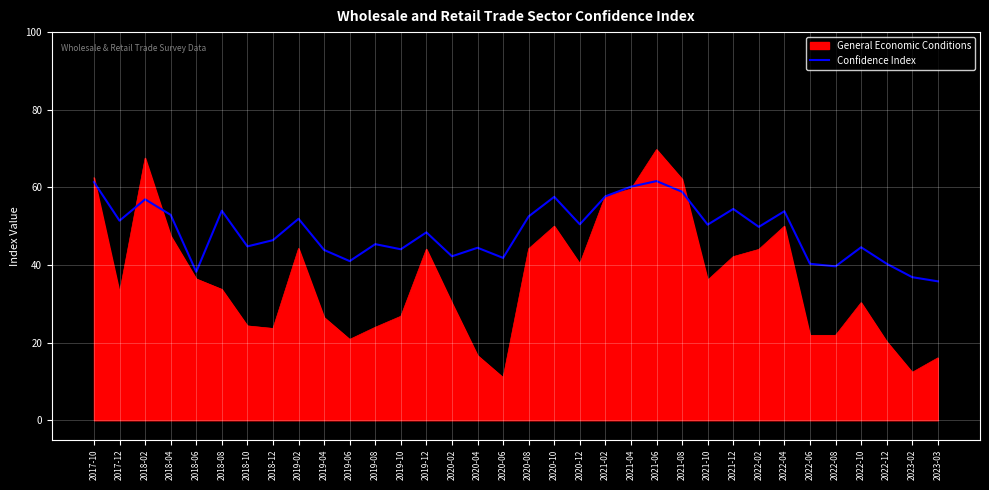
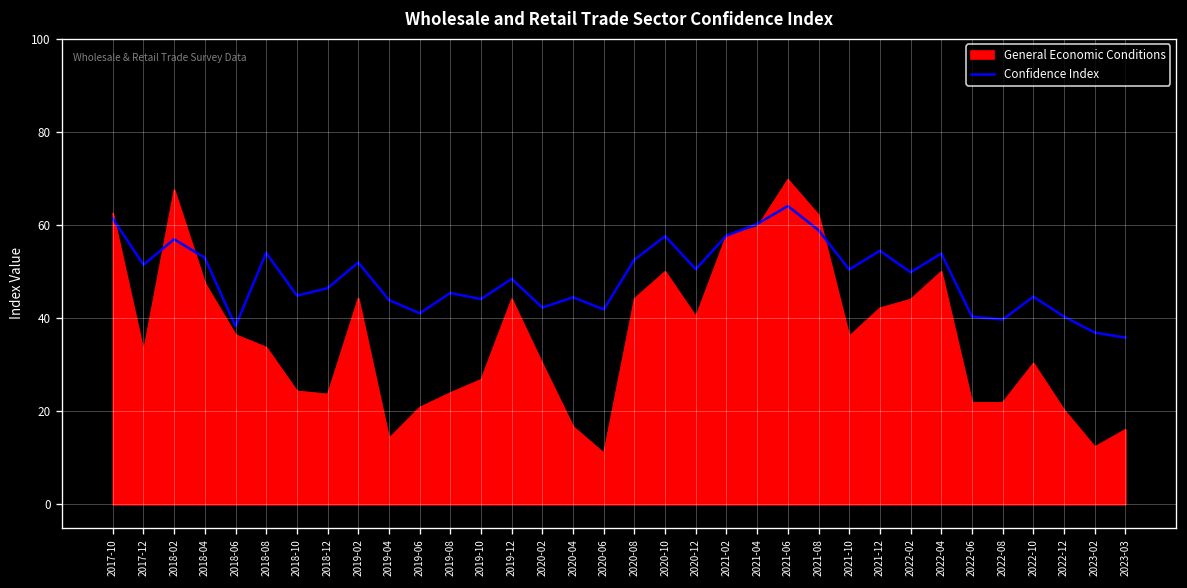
General Economic Conditions, 2019-04: 26 -> 14
Confidence Index, 2021-06: 62 -> 64
